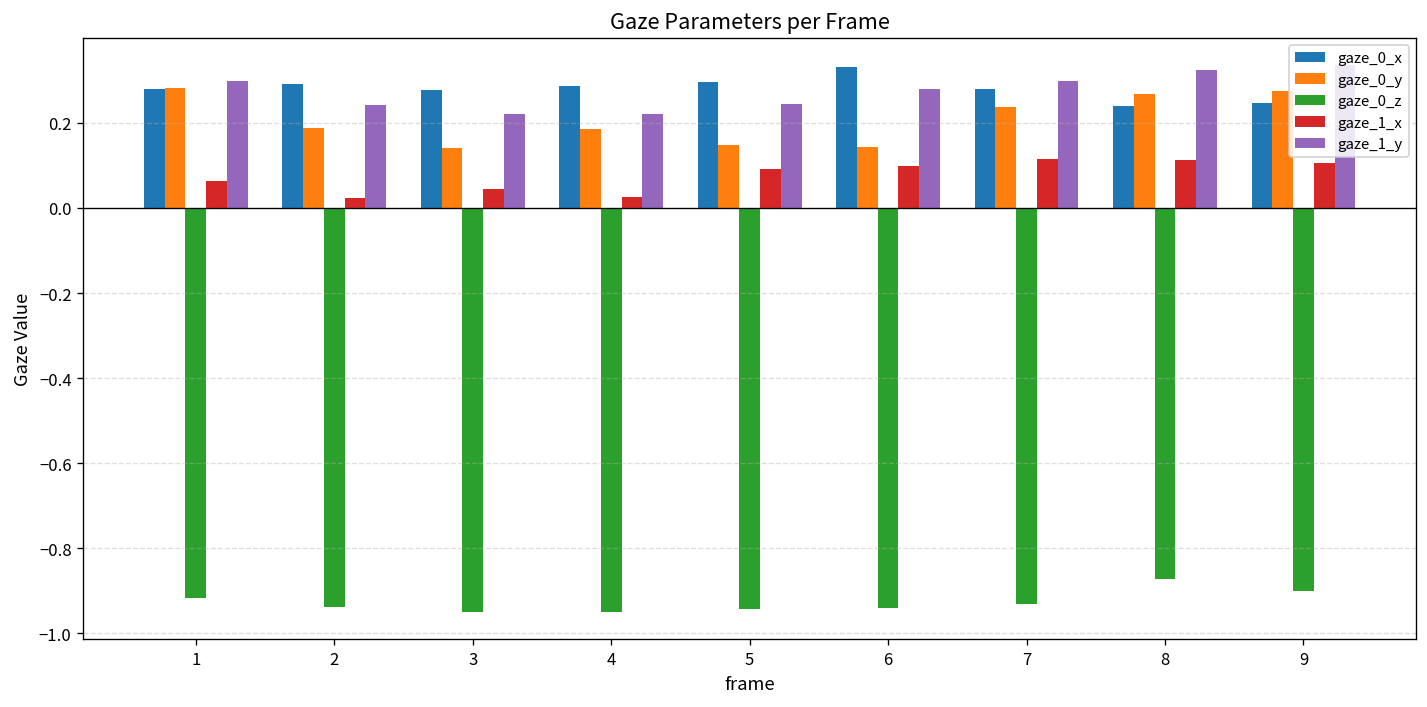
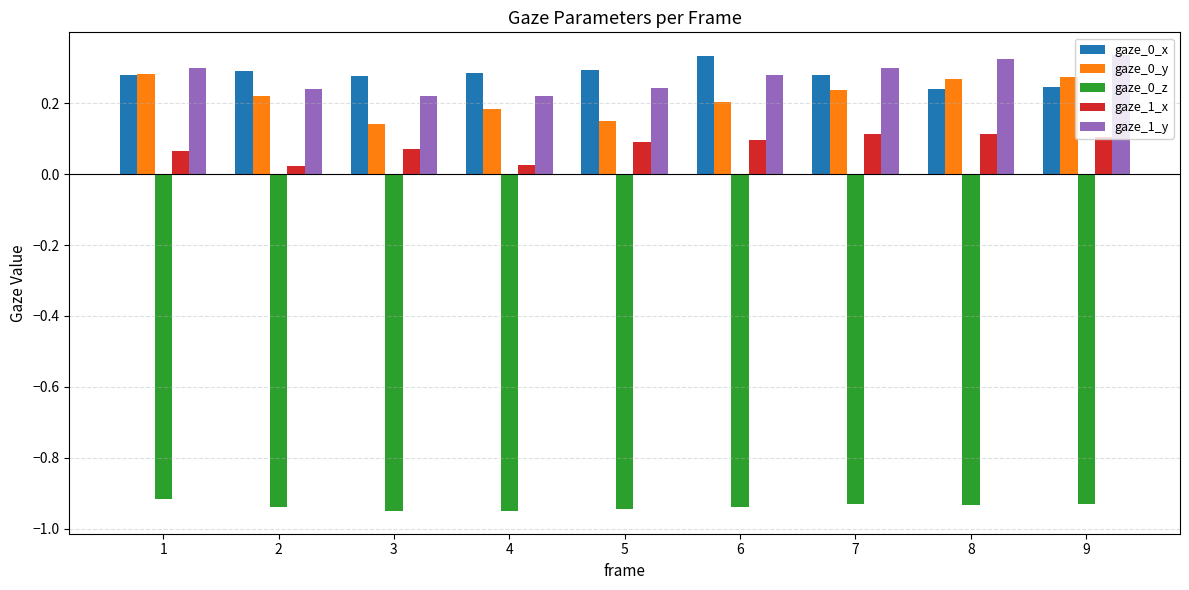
gaze_0_y, 2: 0.19 -> 0.22
gaze_1_x, 3: 0.04 -> 0.07
gaze_0_y, 6: 0.14 -> 0.20
gaze_0_z, 8: -0.87 -> -0.93
gaze_0_z, 9: -0.90 -> -0.93
